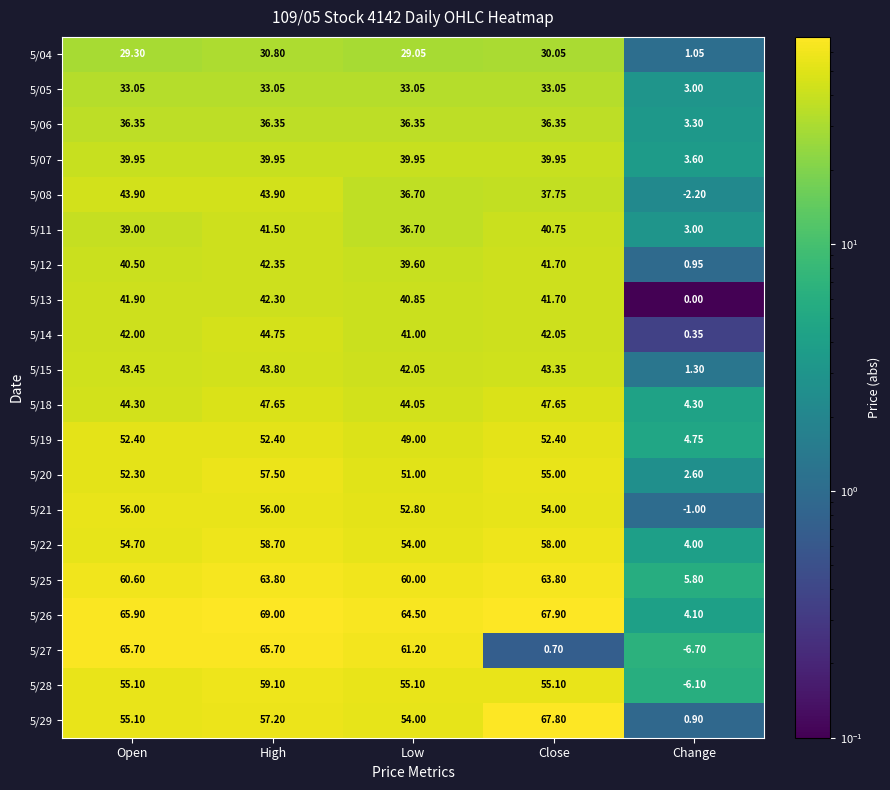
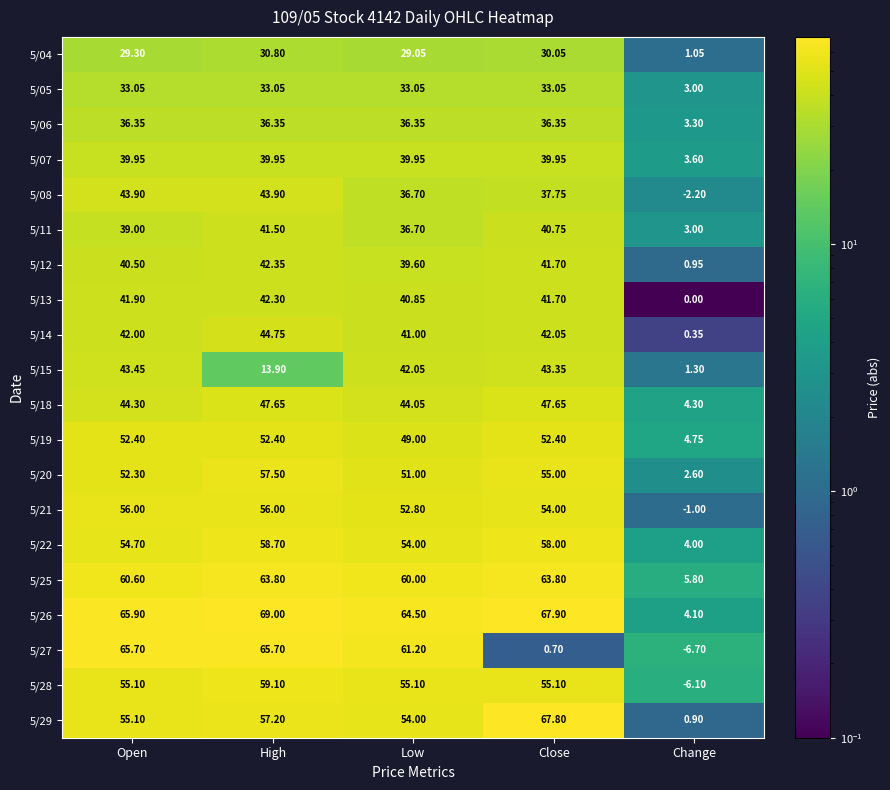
5/15, High: 43.80 -> 13.90
